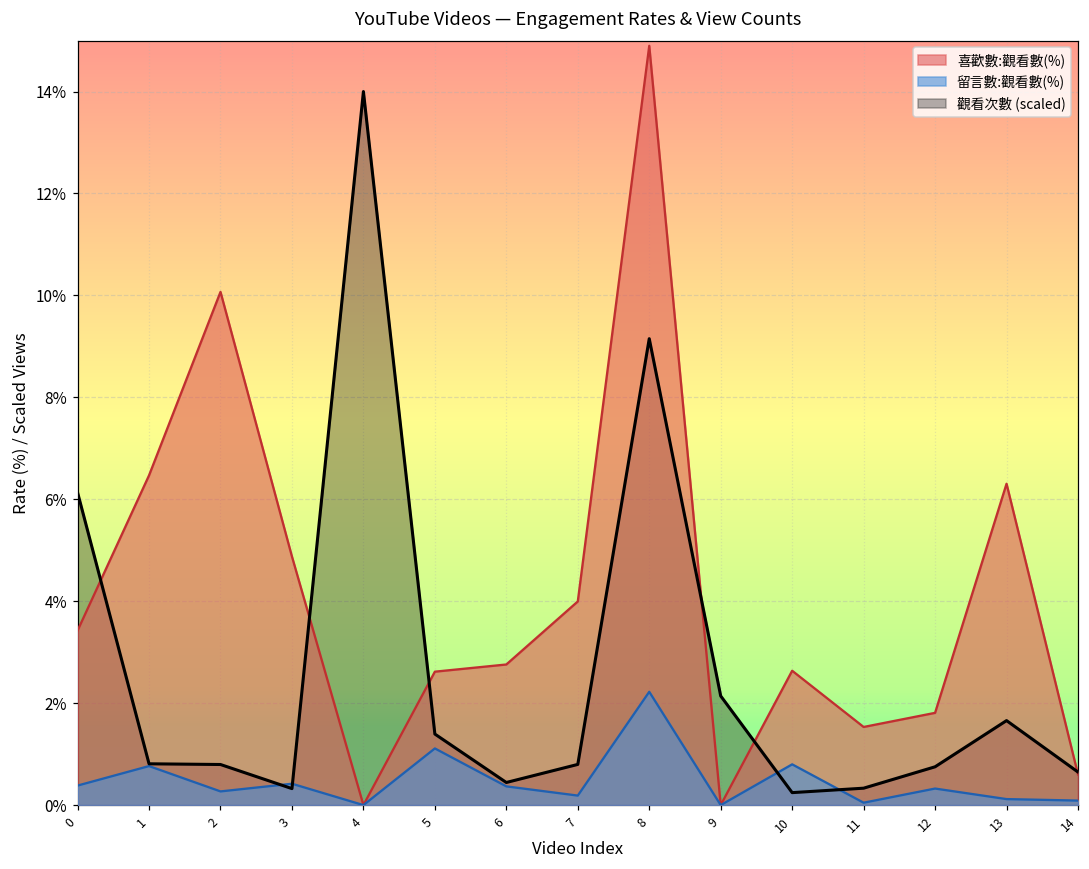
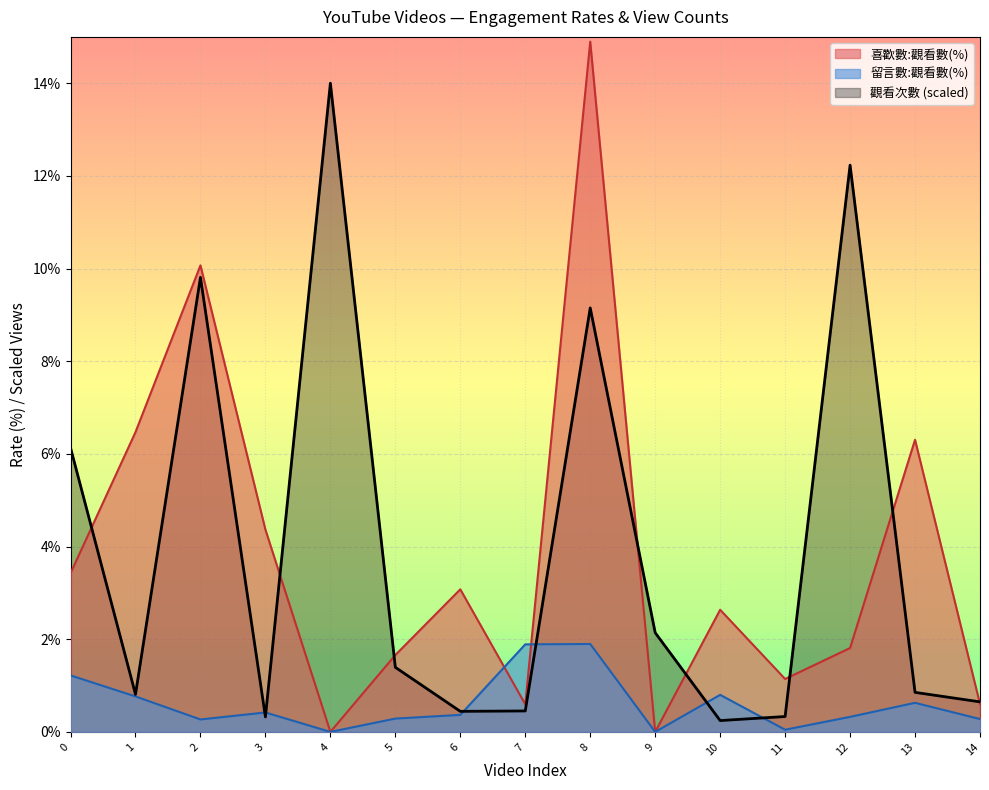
留言數:觀看數(%), 0: 0.4% -> 1.2%
觀看次數 (scaled), 2: 0.8% -> 9.8%
喜歡數:觀看數(%), 3: 4.9% -> 4.4%
喜歡數:觀看數(%), 5: 2.6% -> 1.7%
留言數:觀看數(%), 5: 1.1% -> 0.3%
喜歡數:觀看數(%), 6: 2.8% -> 3.1%
喜歡數:觀看數(%), 7: 4.0% -> 0.6%
留言數:觀看數(%), 7: 0.2% -> 1.9%
觀看次數 (scaled), 7: 0.8% -> 0.5%
留言數:觀看數(%), 8: 2.2% -> 1.9%
喜歡數:觀看數(%), 11: 1.5% -> 1.1%
觀看次數 (scaled), 12: 0.8% -> 12.2%
留言數:觀看數(%), 13: 0.1% -> 0.6%
觀看次數 (scaled), 13: 1.7% -> 0.9%
留言數:觀看數(%), 14: 0.1% -> 0.3%
